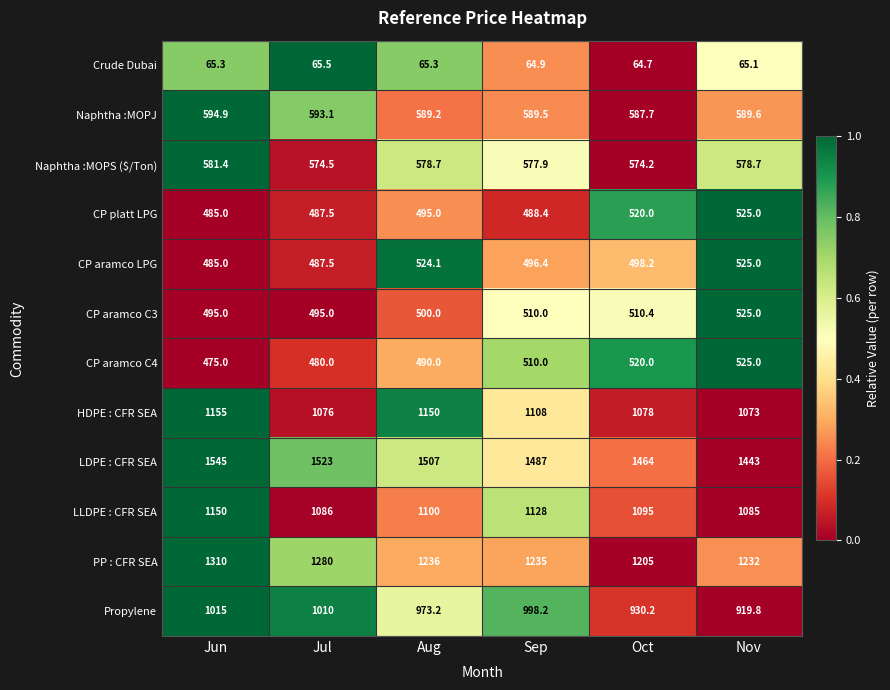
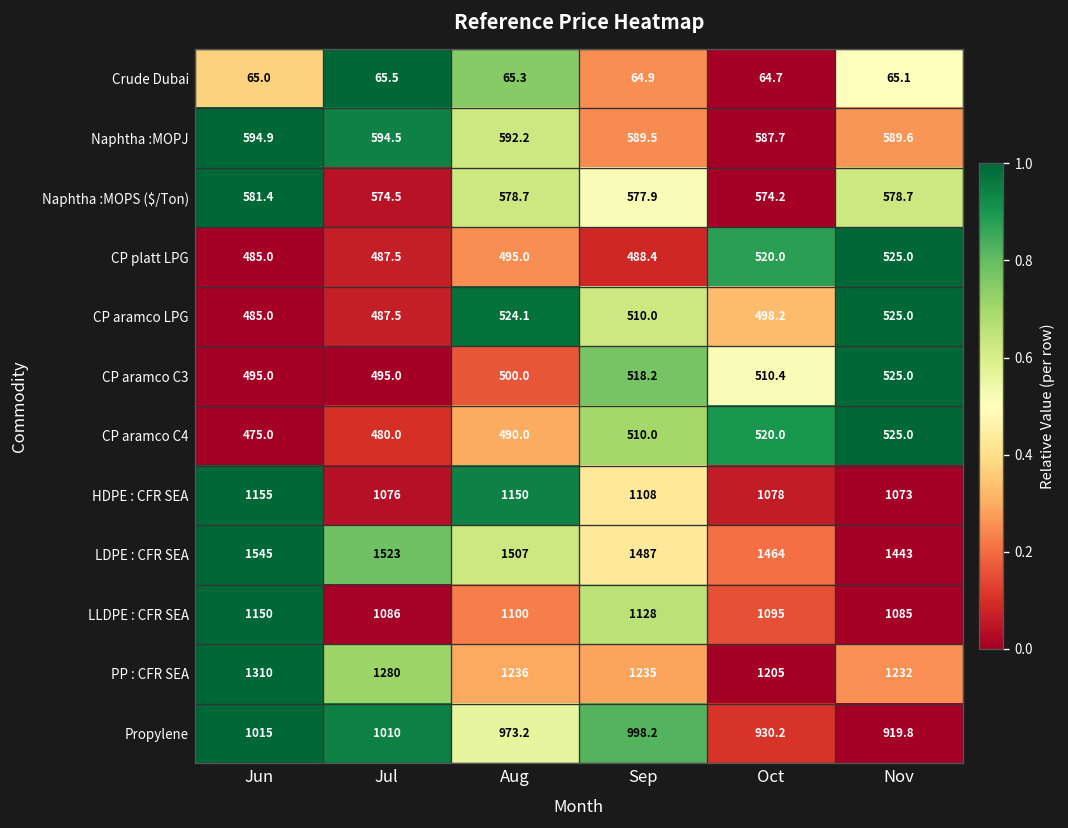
Crude Dubai, Jun: 65.3 -> 65.0
Naphtha :MOPJ, Jul: 593.1 -> 594.5
Naphtha :MOPJ, Aug: 589.2 -> 592.2
CP aramco LPG, Sep: 496.4 -> 510.0
CP aramco C3, Sep: 510.0 -> 518.2
